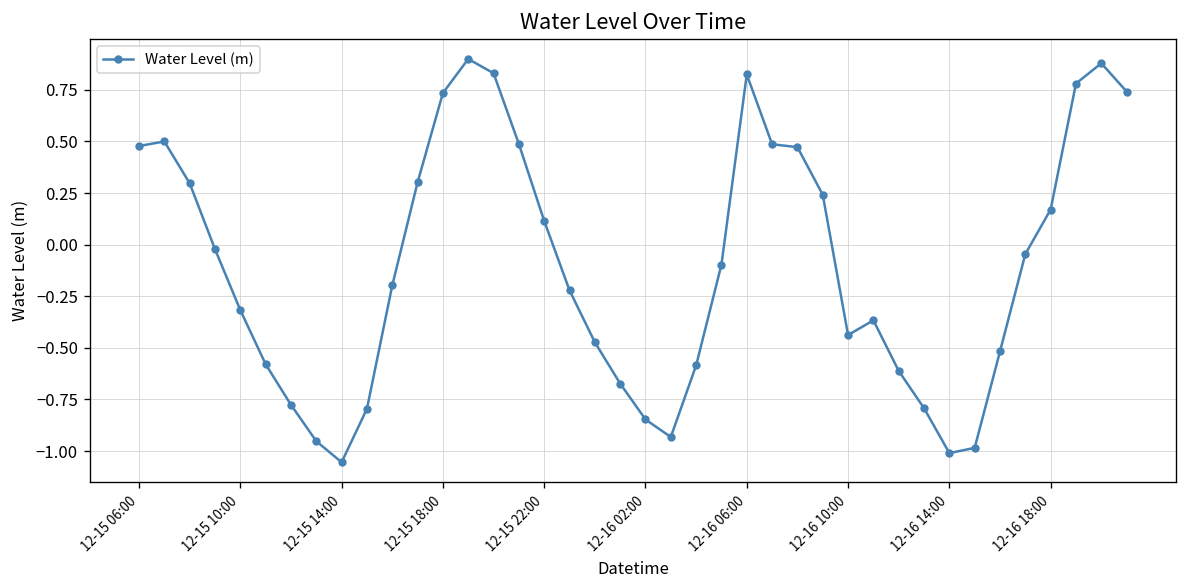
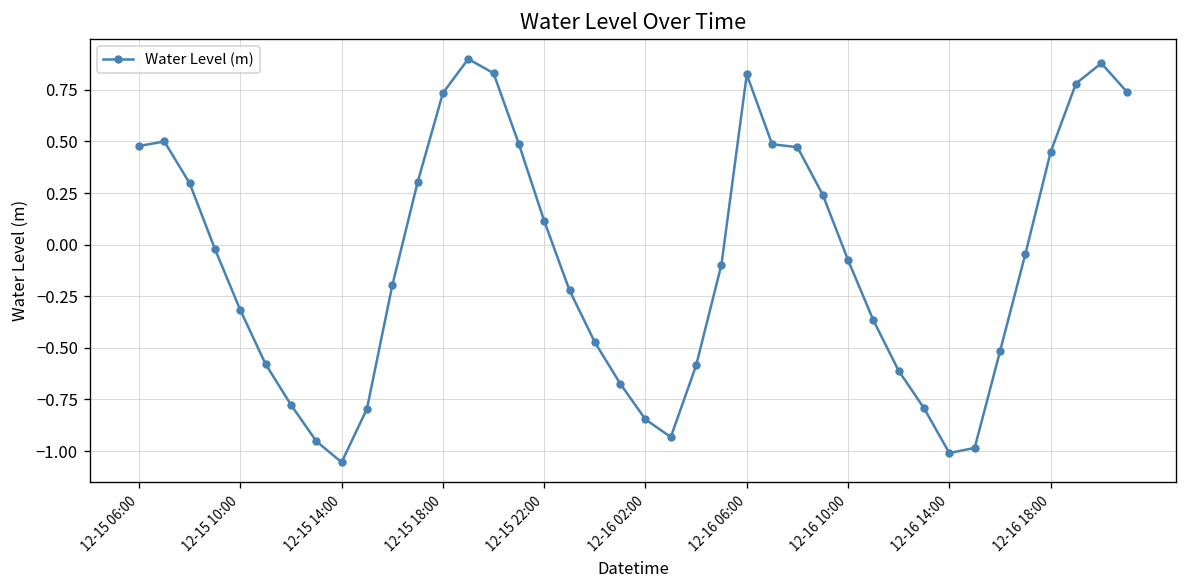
12-16 10:00: -0.44 -> -0.07
12-16 18:00: 0.17 -> 0.45
